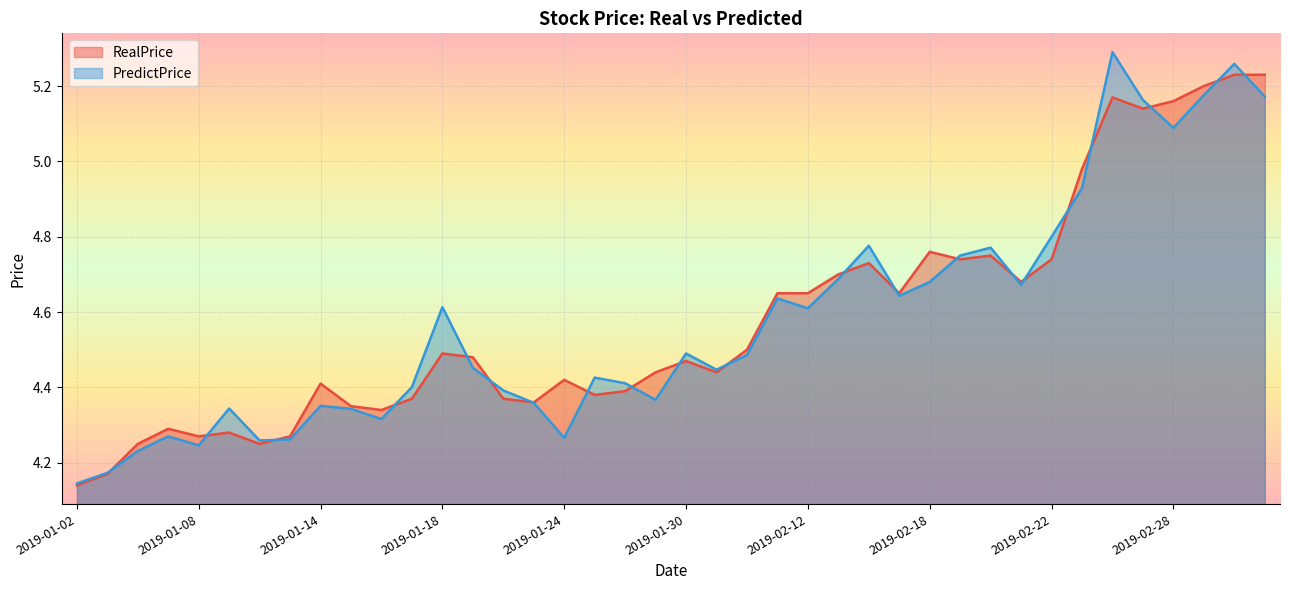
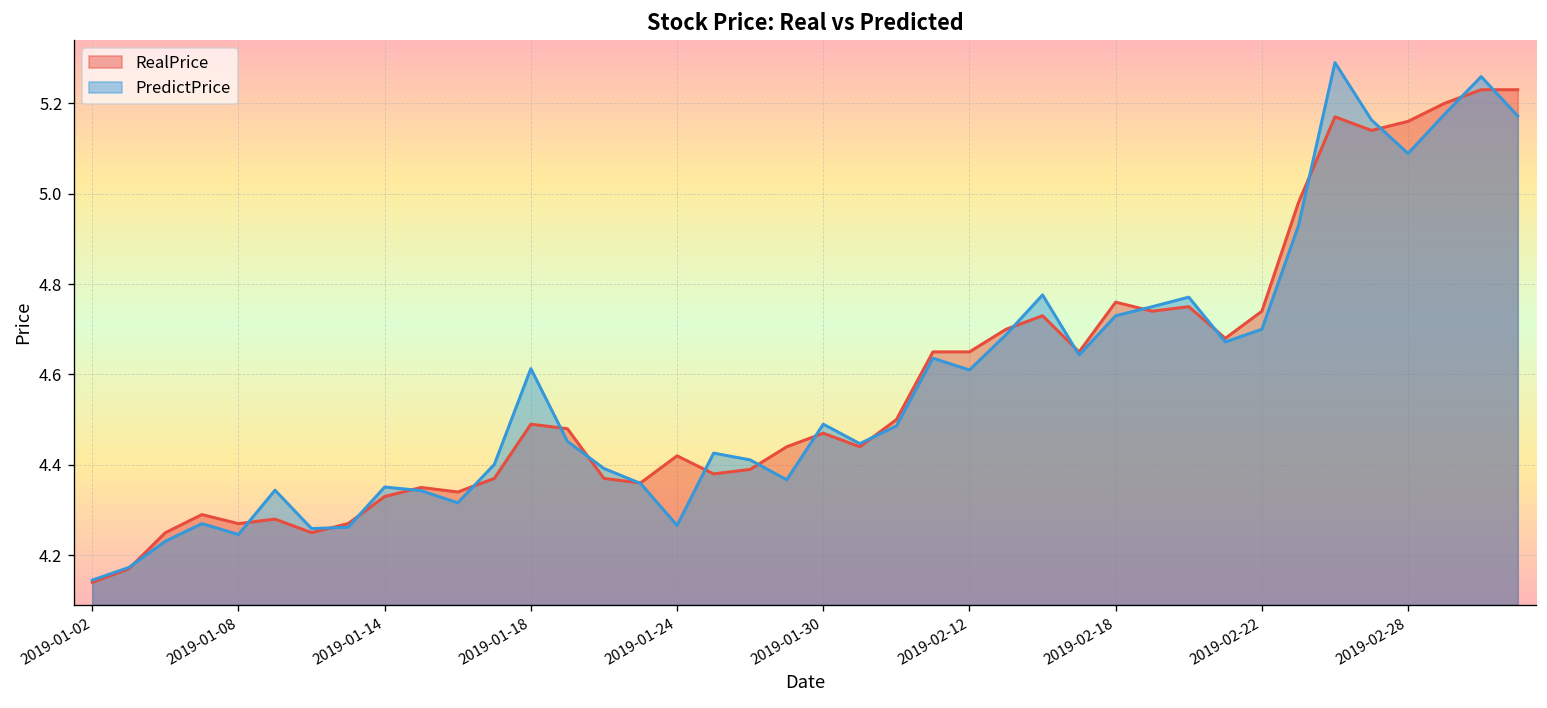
RealPrice, 2019-01-14: 4.41 -> 4.33
PredictPrice, 2019-02-18: 4.68 -> 4.73
PredictPrice, 2019-02-22: 4.8 -> 4.7
